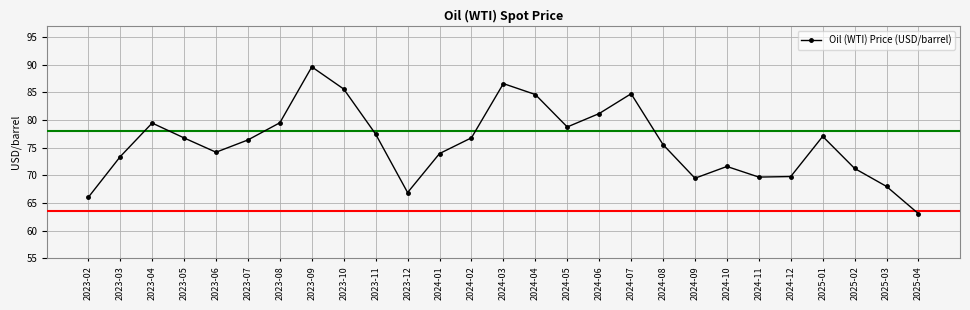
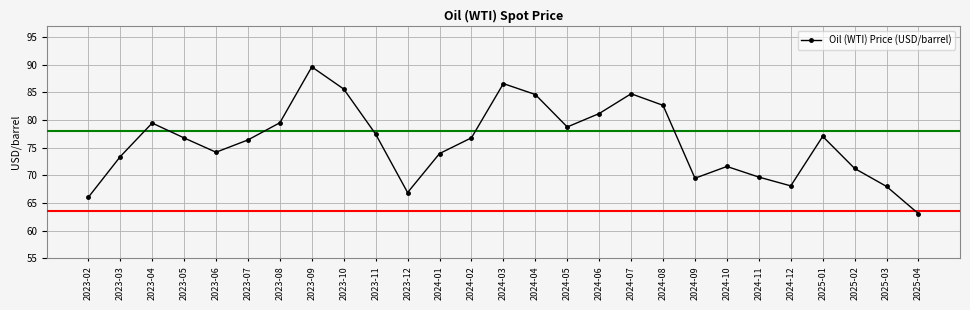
2024-08: 76 -> 83
2024-12: 70 -> 68
